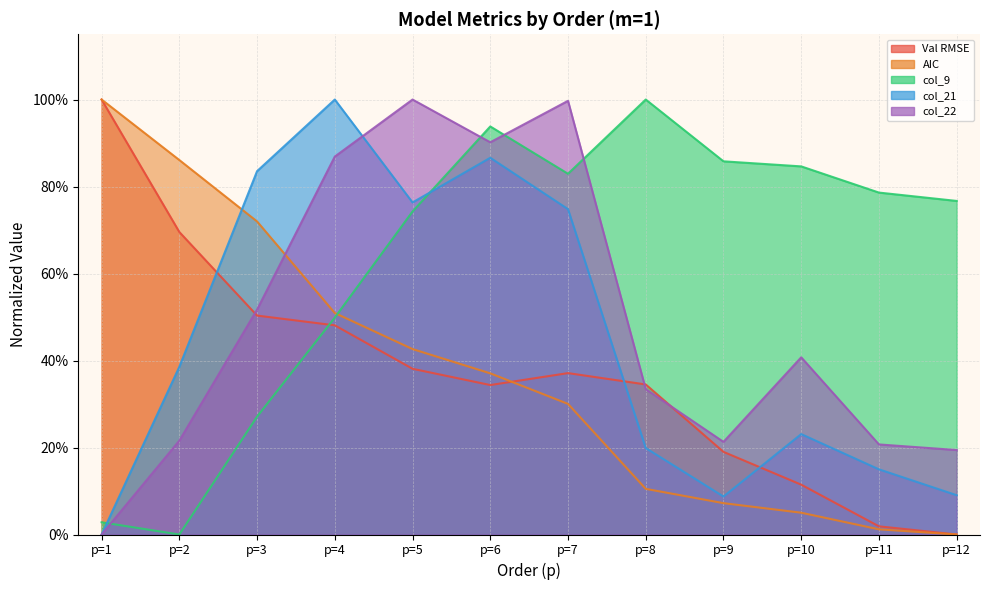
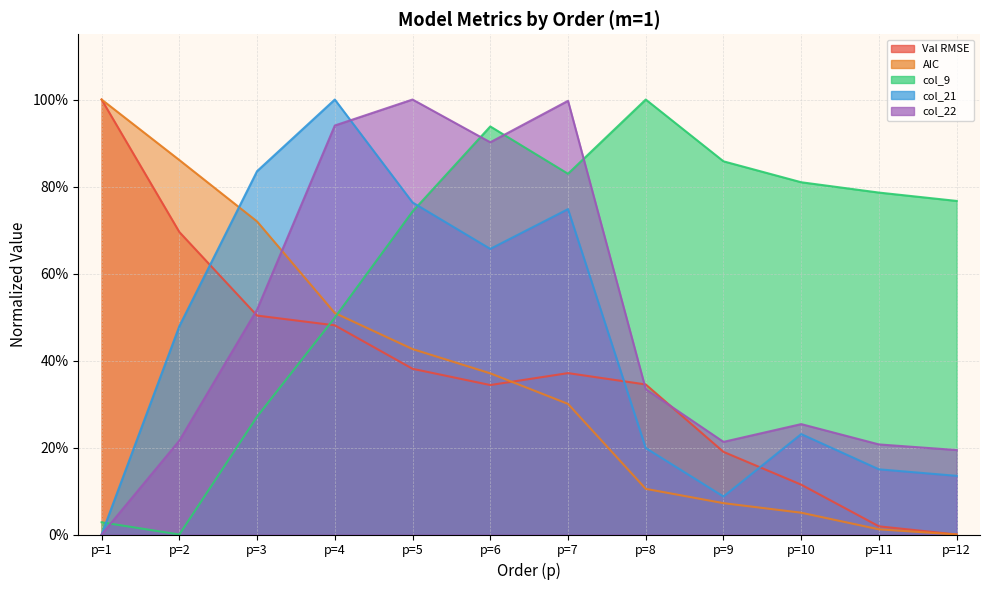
col_21, p=2: 39% -> 48%
col_22, p=4: 87% -> 94%
col_21, p=6: 87% -> 66%
col_9, p=10: 85% -> 81%
col_22, p=10: 41% -> 25%
col_21, p=12: 9% -> 13%
